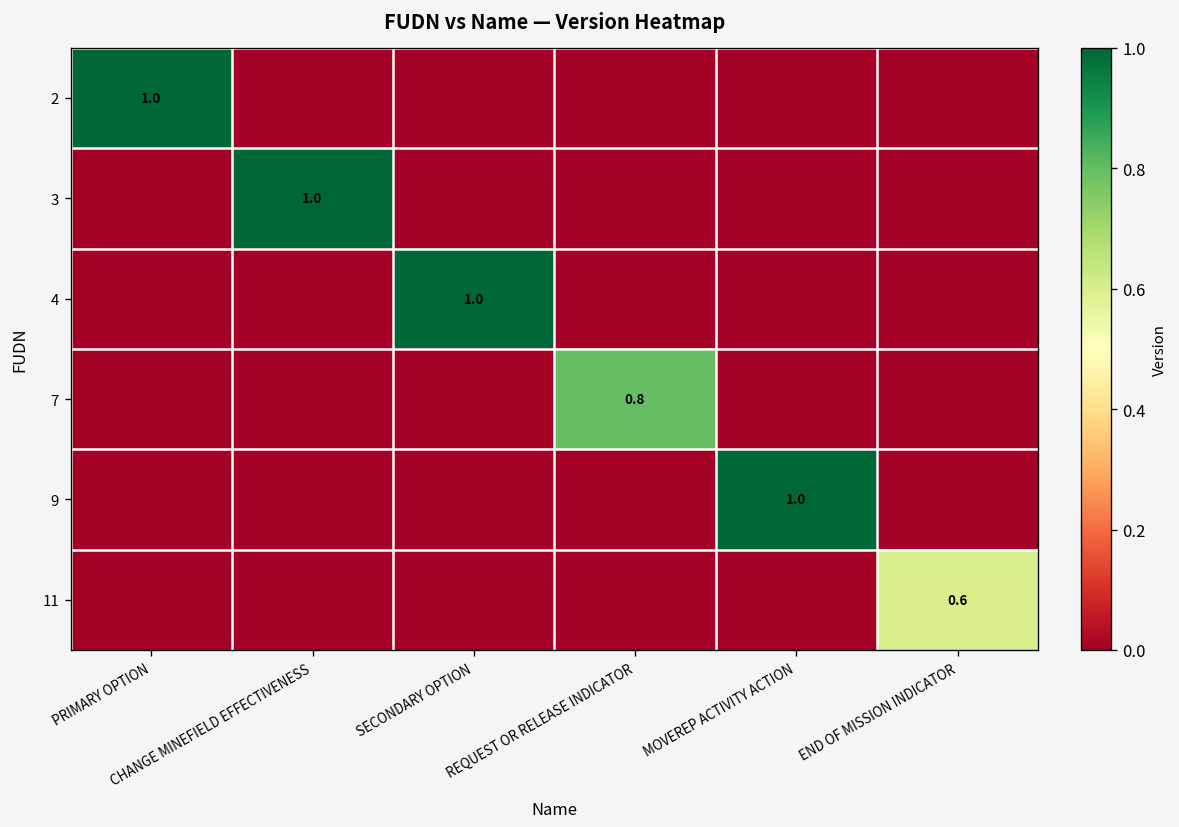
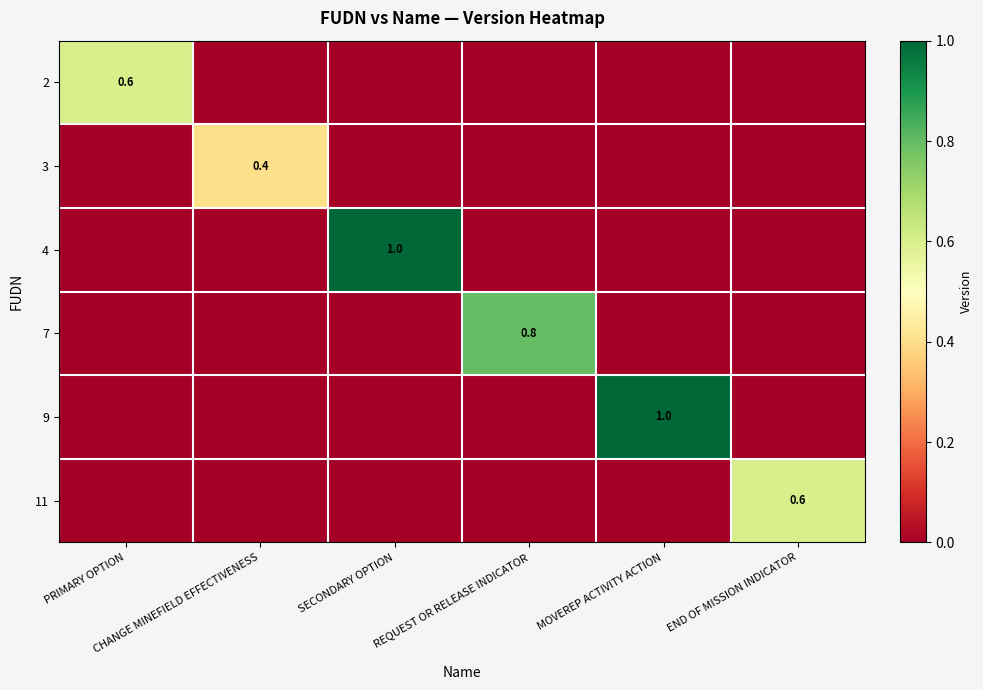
2, PRIMARY OPTION: 1.0 -> 0.6
3, CHANGE MINEFIELD EFFECTIVENESS: 1.0 -> 0.4
